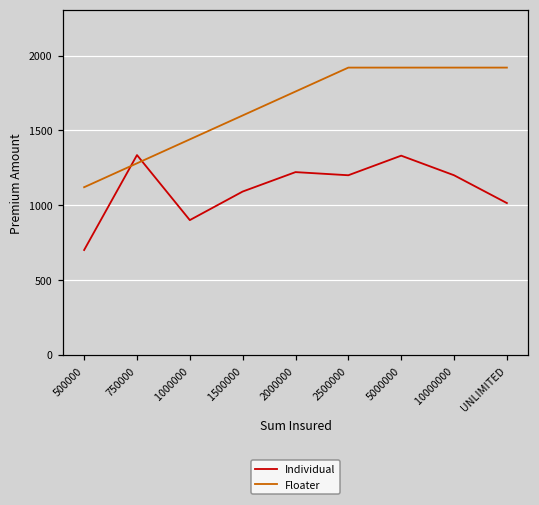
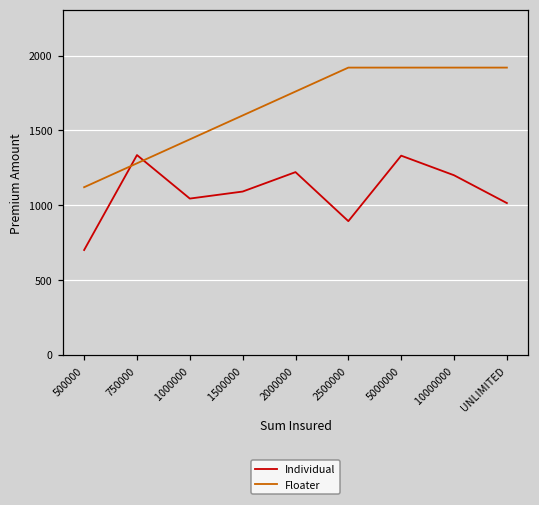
Individual, 1000000: 900 -> 1040
Individual, 2500000: 1200 -> 890
